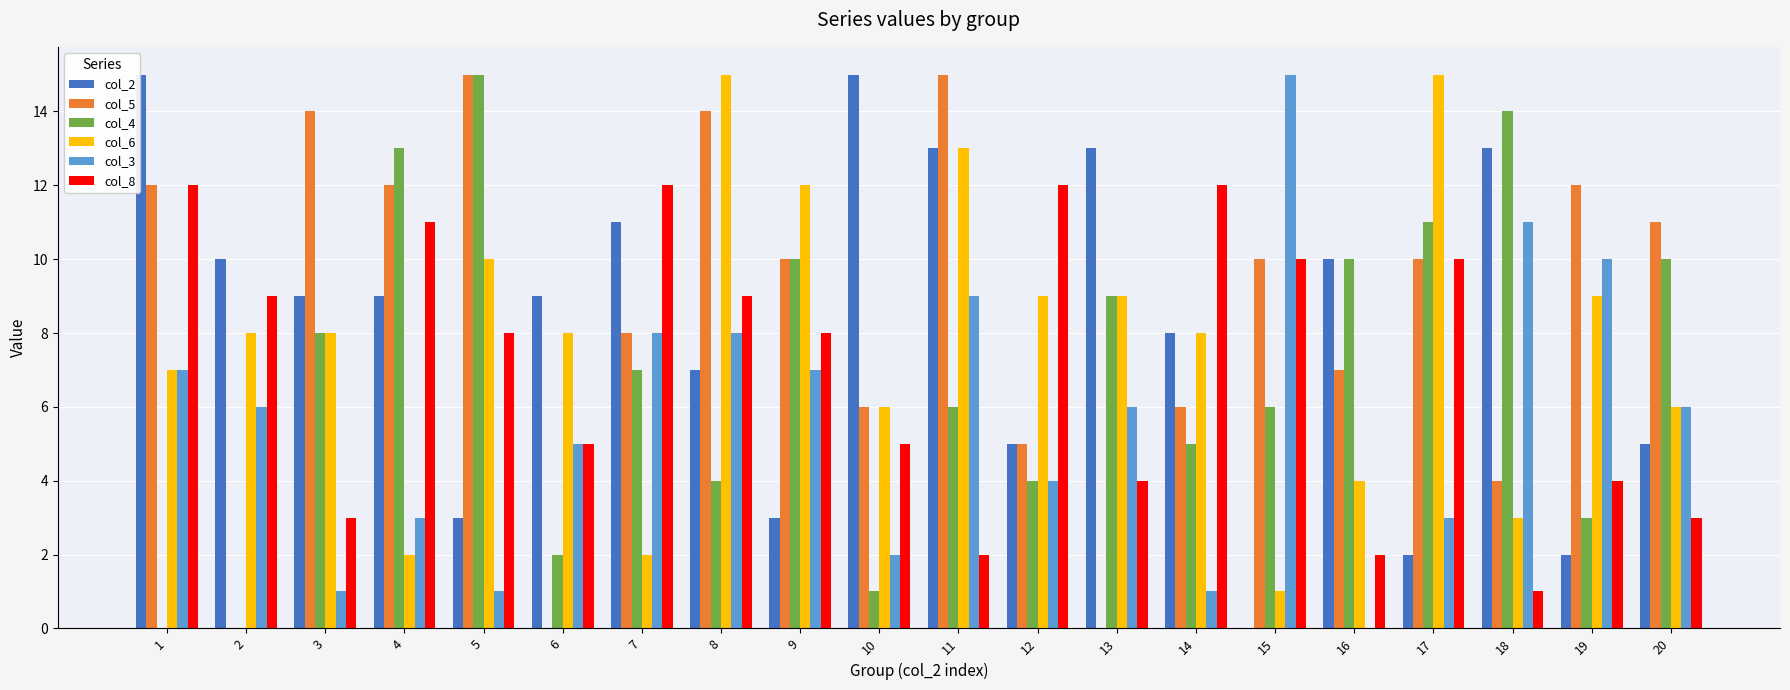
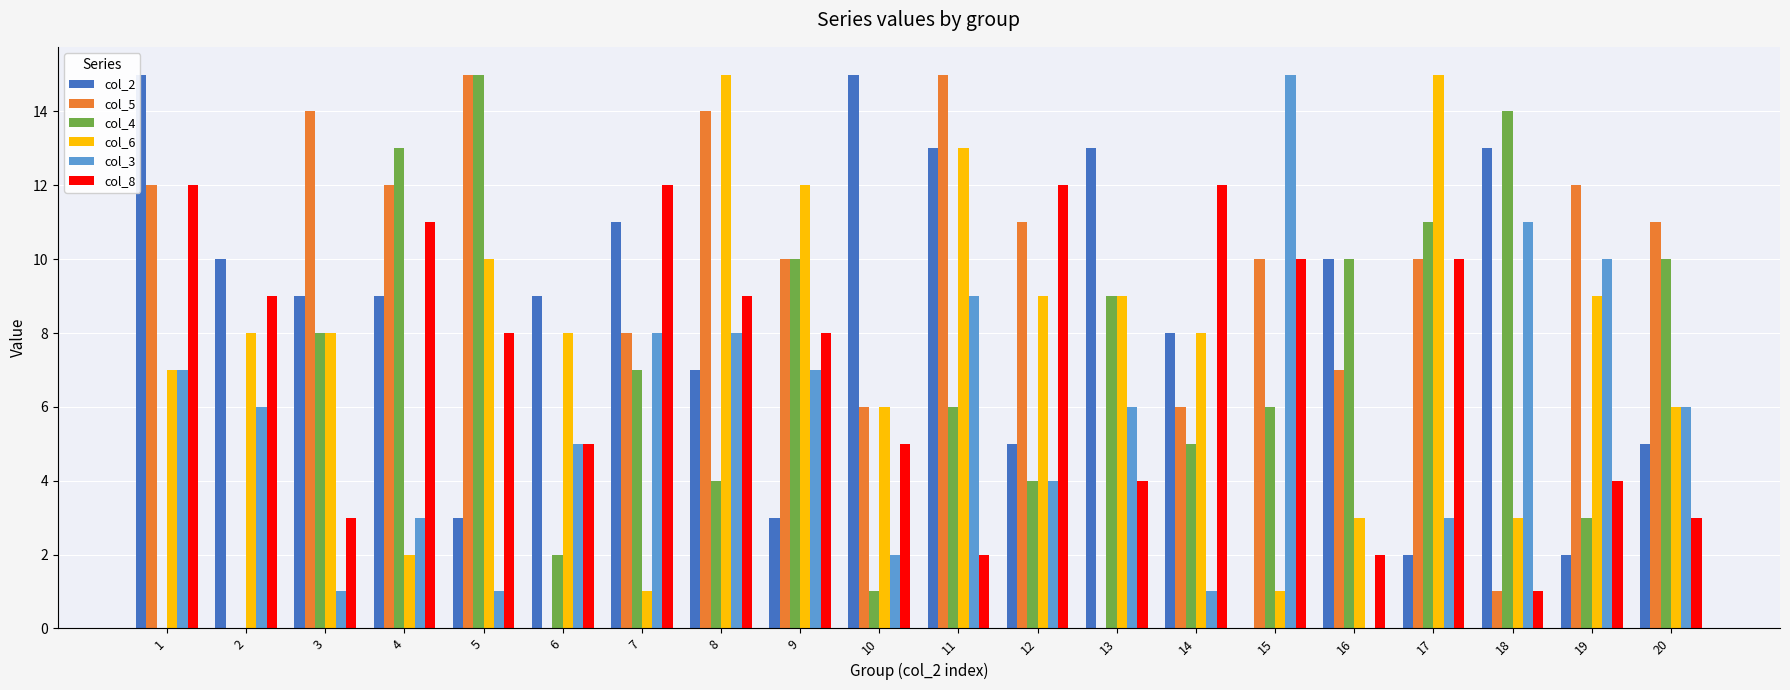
col_6, 7: 2 -> 1
col_5, 12: 5 -> 11
col_6, 16: 4 -> 3
col_5, 18: 4 -> 1
